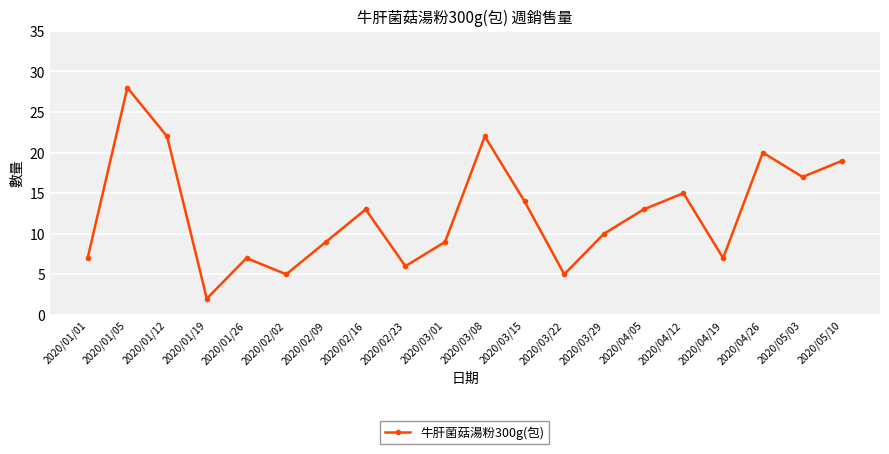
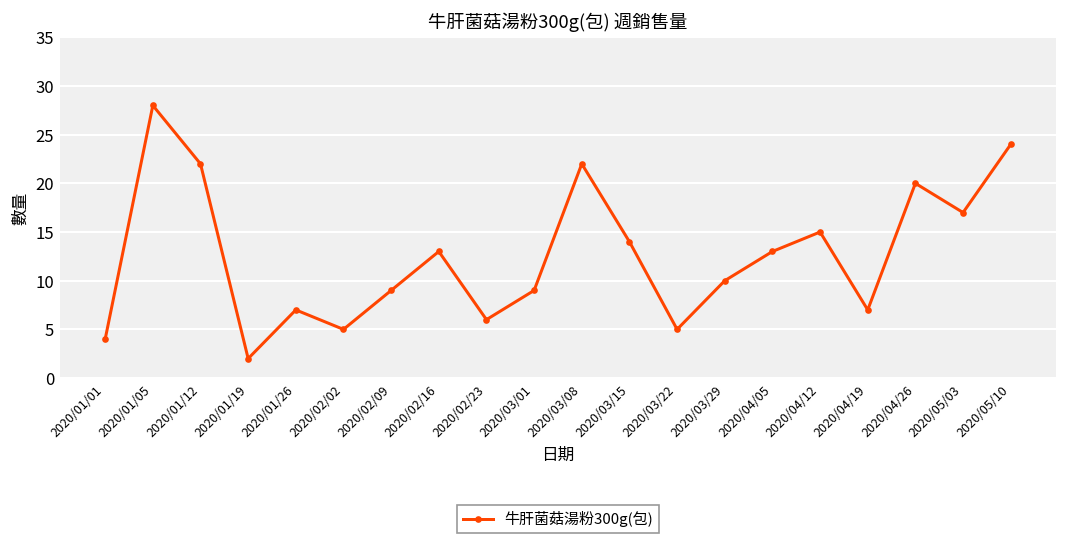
2020/01/01: 7 -> 4
2020/05/10: 19 -> 24
